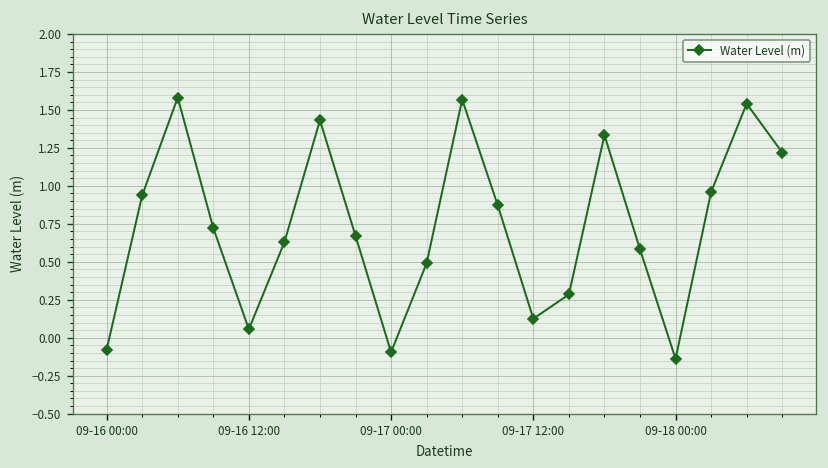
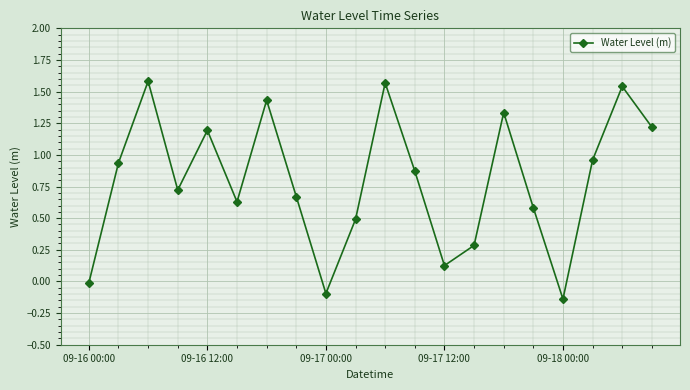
09-16 00:00: -0.08 -> -0.01
09-16 12:00: 0.06 -> 1.19
